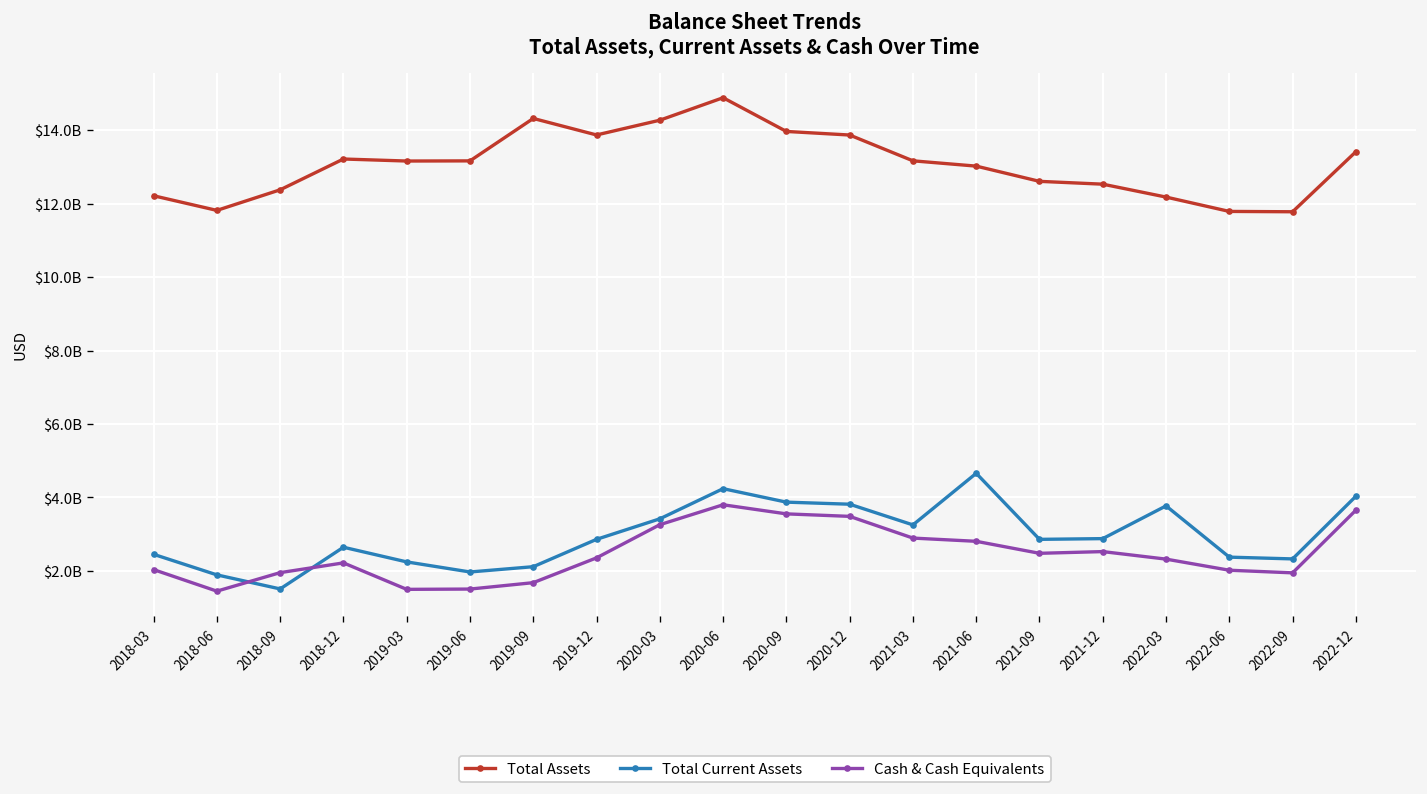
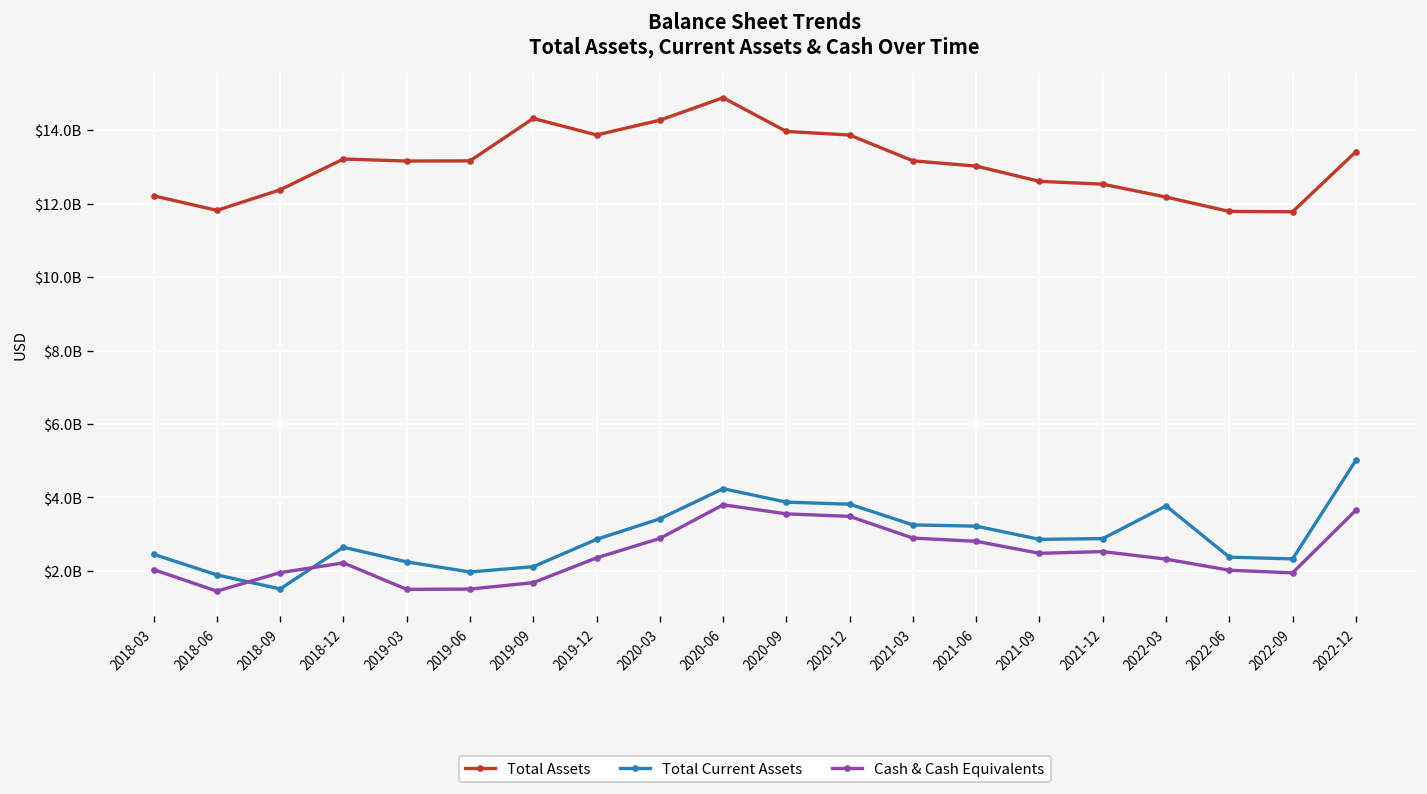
Cash & Cash Equivalents, 2020-03: $3300000000 -> $2900000000
Total Current Assets, 2021-06: $4700000000 -> $3200000000
Total Current Assets, 2022-12: $4000000000 -> $5000000000
